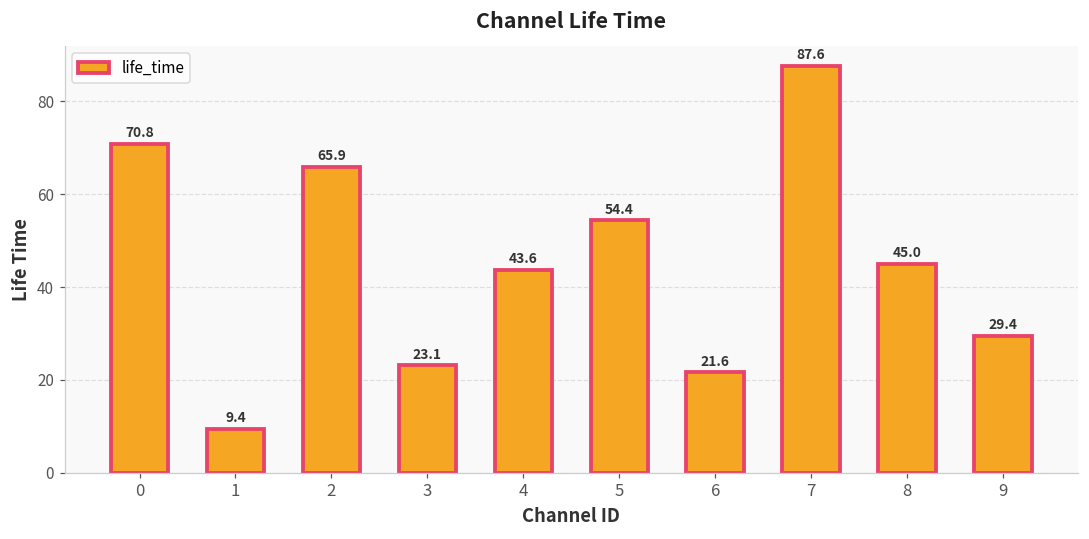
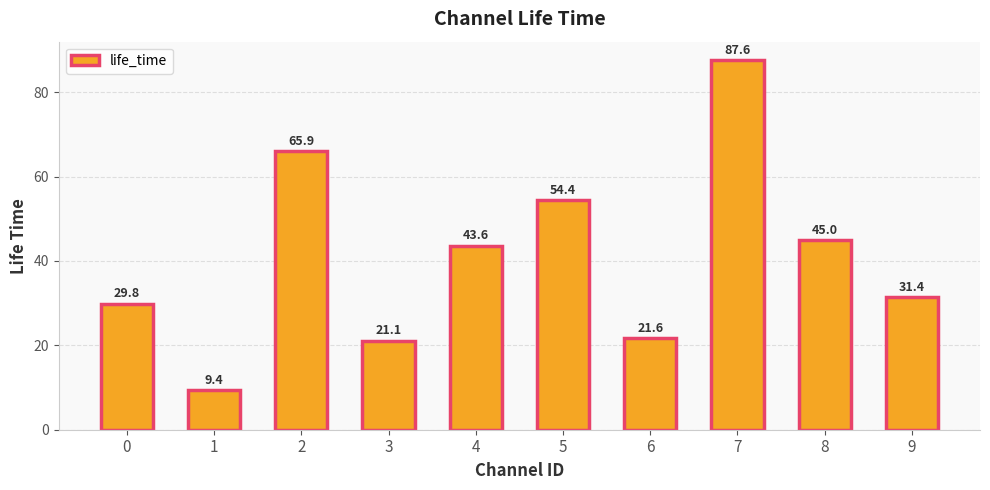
0: 70.8 -> 29.8
3: 23.1 -> 21.1
9: 29.4 -> 31.4
